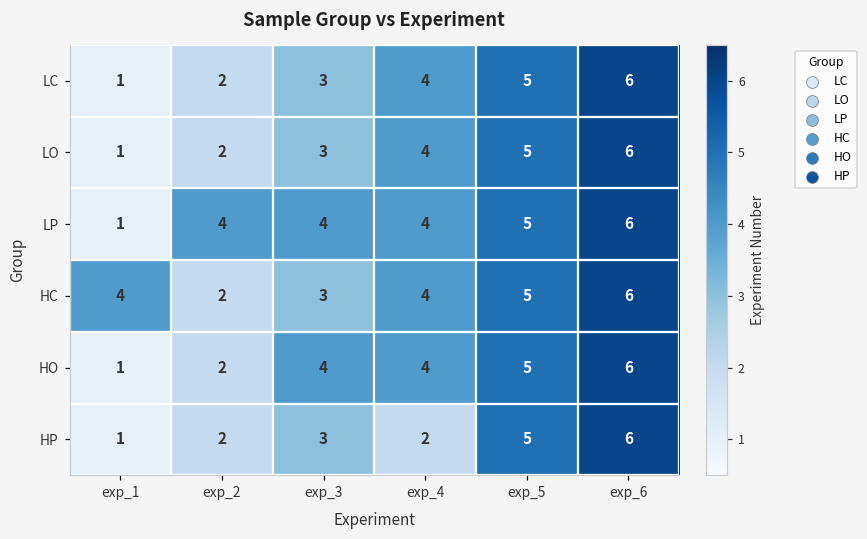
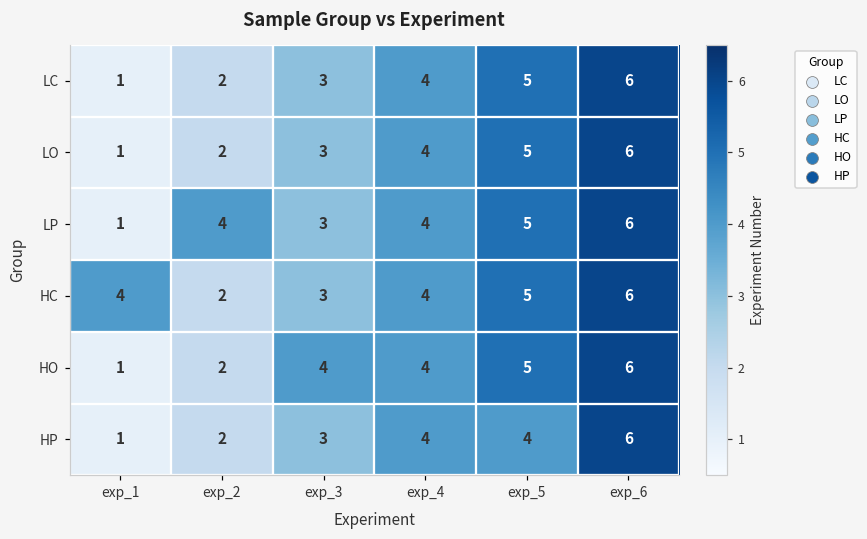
LP, exp_3: 4 -> 3
HP, exp_4: 2 -> 4
HP, exp_5: 5 -> 4
